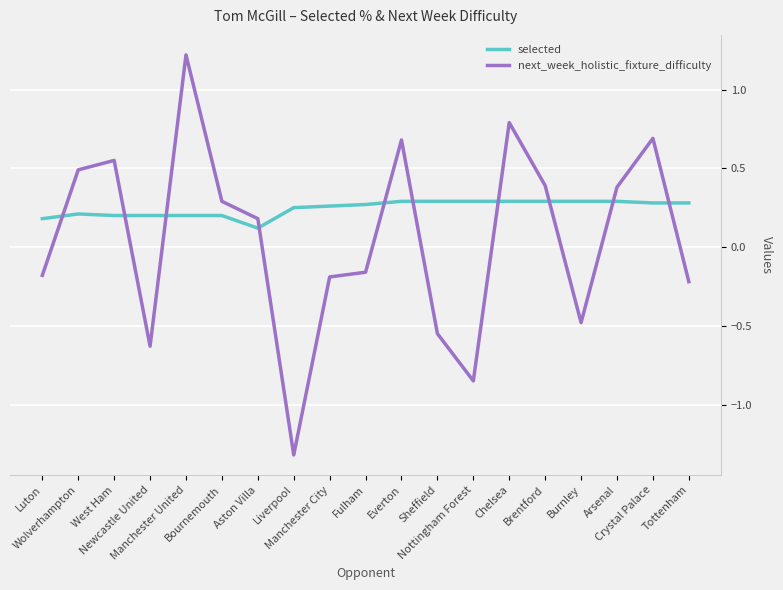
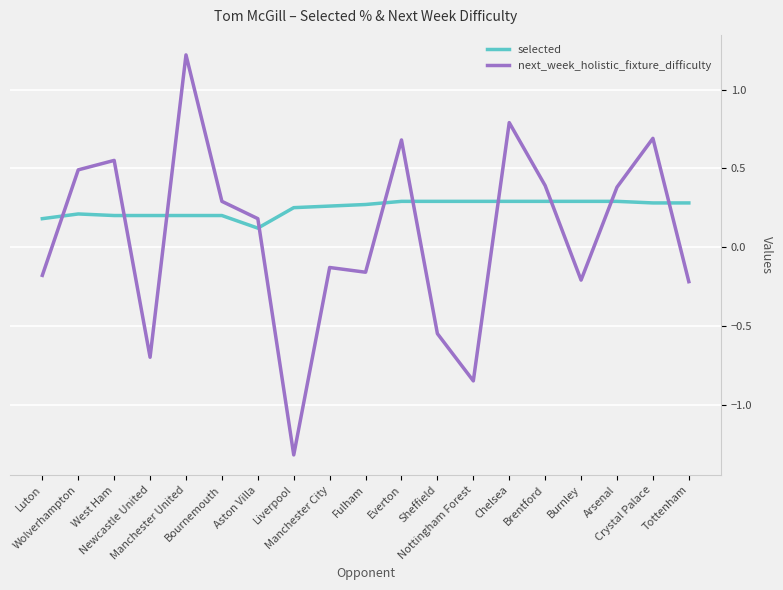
next_week_holistic_fixture_difficulty, Newcastle United: -0.63 -> -0.70
next_week_holistic_fixture_difficulty, Manchester City: -0.19 -> -0.13
next_week_holistic_fixture_difficulty, Burnley: -0.48 -> -0.21
